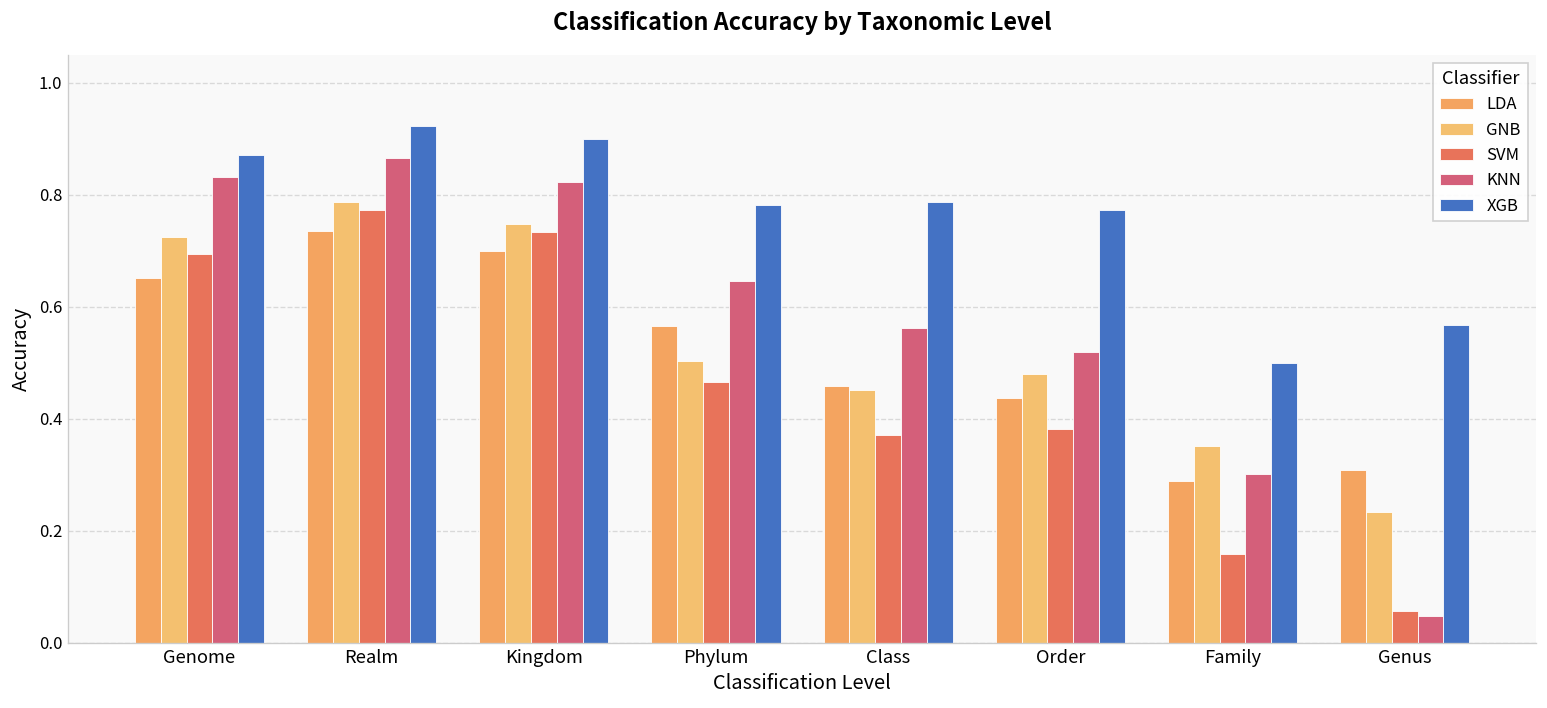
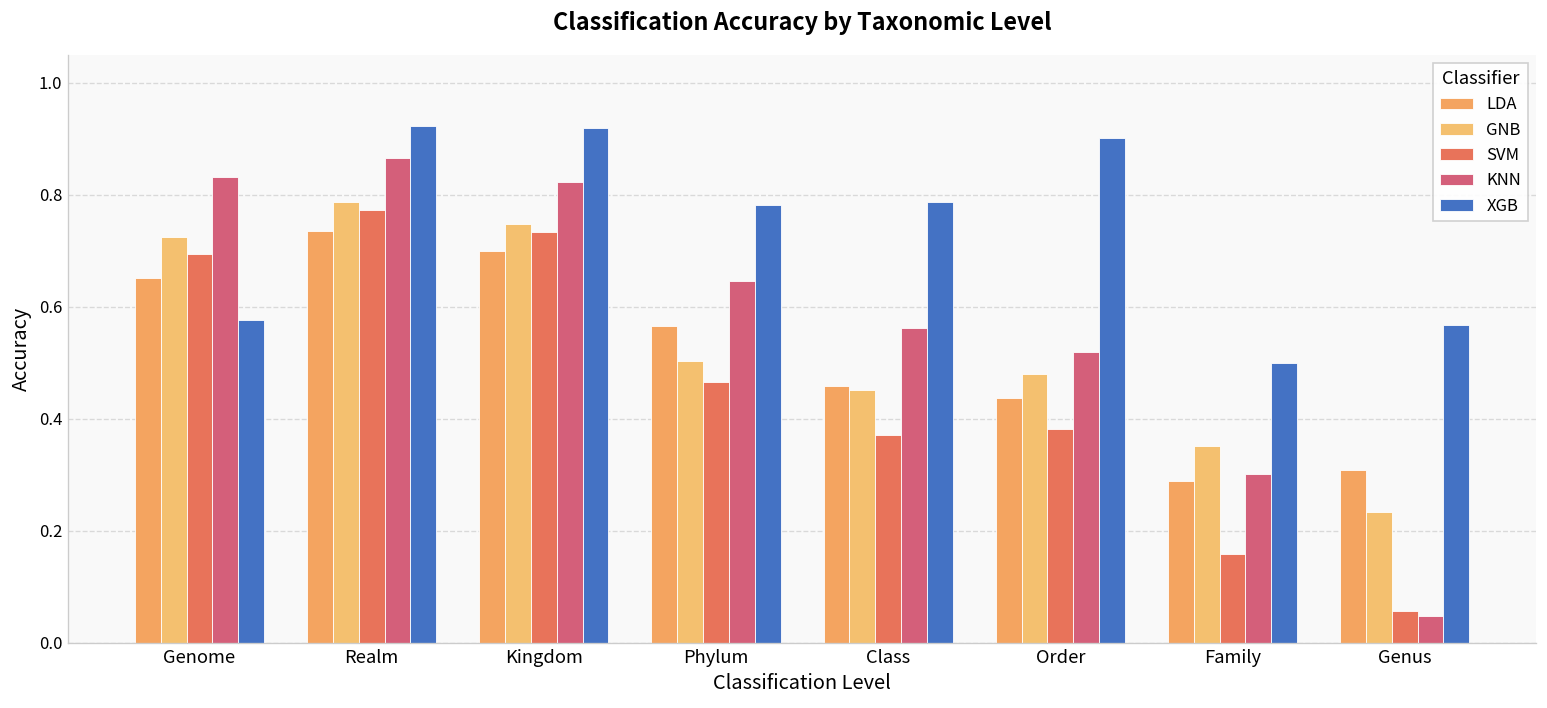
XGB, Genome: 0.87 -> 0.58
XGB, Kingdom: 0.90 -> 0.92
XGB, Order: 0.77 -> 0.90
